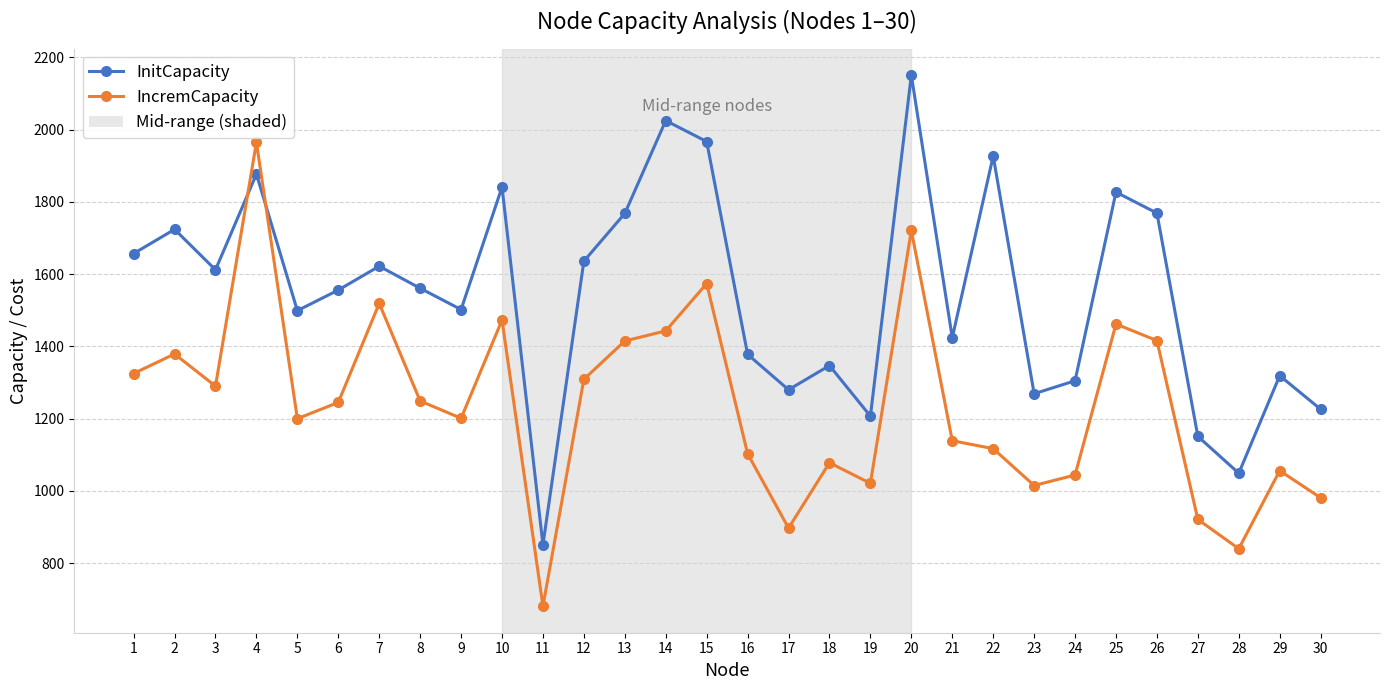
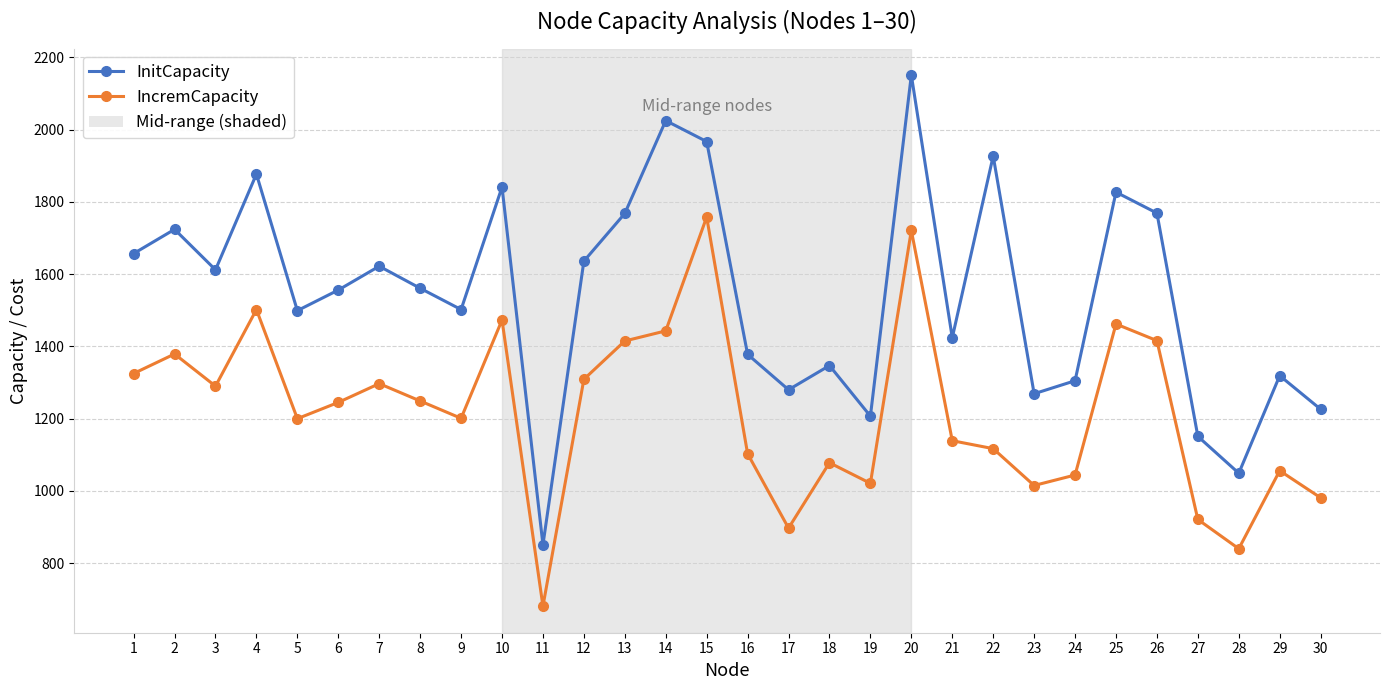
IncremCapacity, 4: 1970 -> 1500
IncremCapacity, 7: 1520 -> 1300
IncremCapacity, 15: 1570 -> 1760
